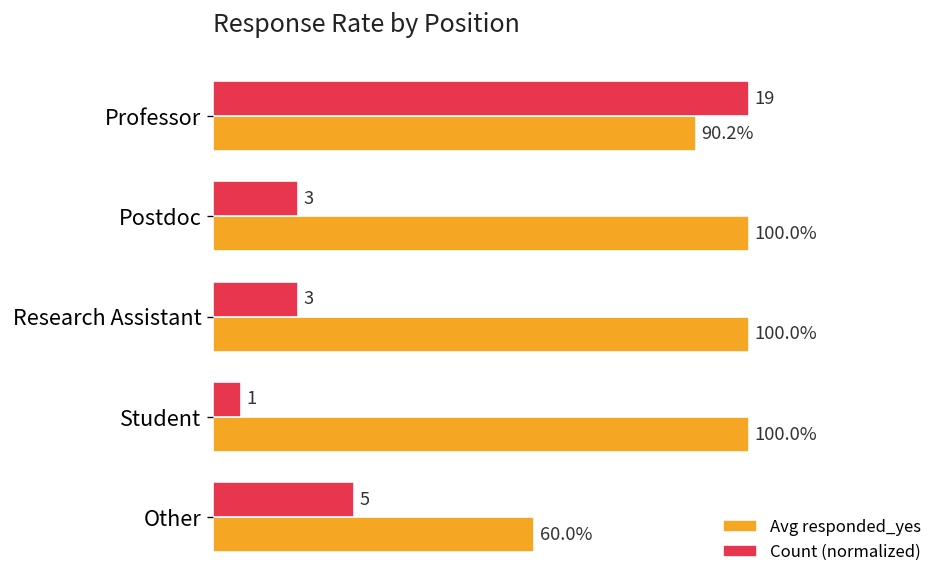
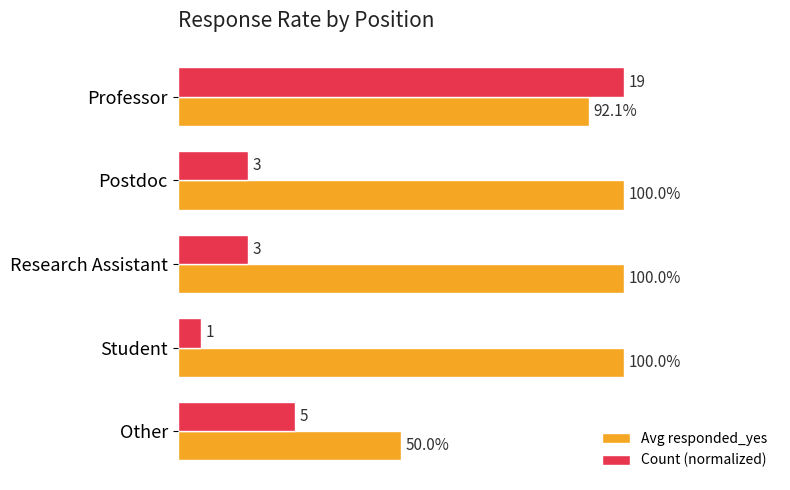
Avg responded_yes, Professor: 90.2% -> 92.1%
Avg responded_yes, Other: 60.0% -> 50.0%
